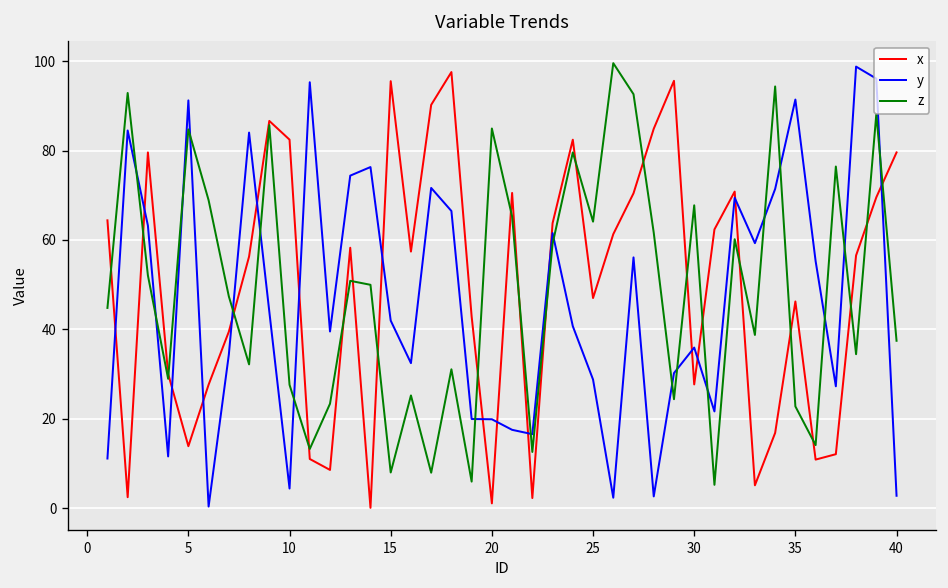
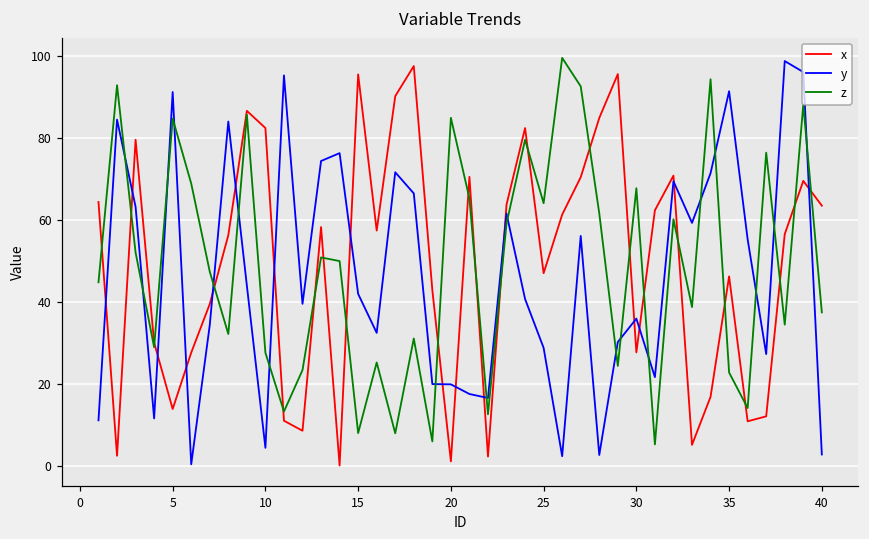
x, 40: 80 -> 63
